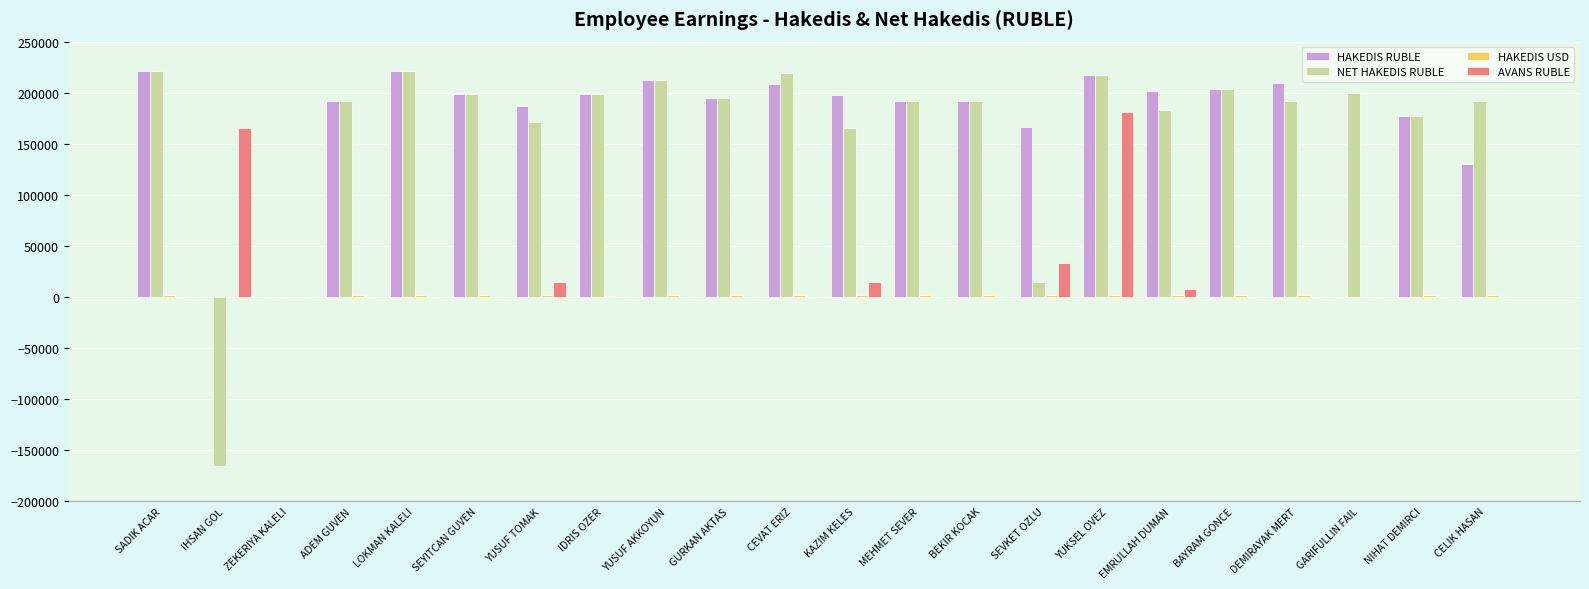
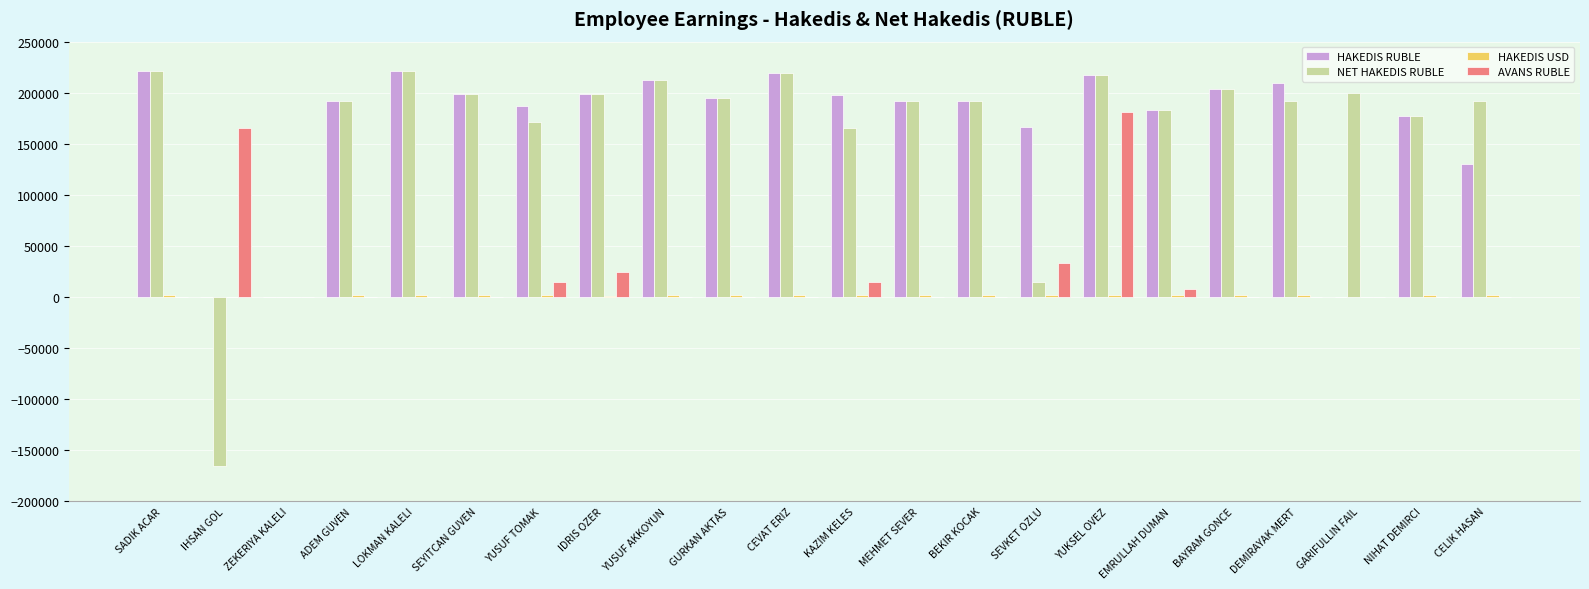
AVANS RUBLE, IDRIS OZER: 0 -> 25000
HAKEDIS RUBLE, CEVAT ERIZ: 208000 -> 219000
HAKEDIS RUBLE, EMRULLAH DUMAN: 202000 -> 183000
